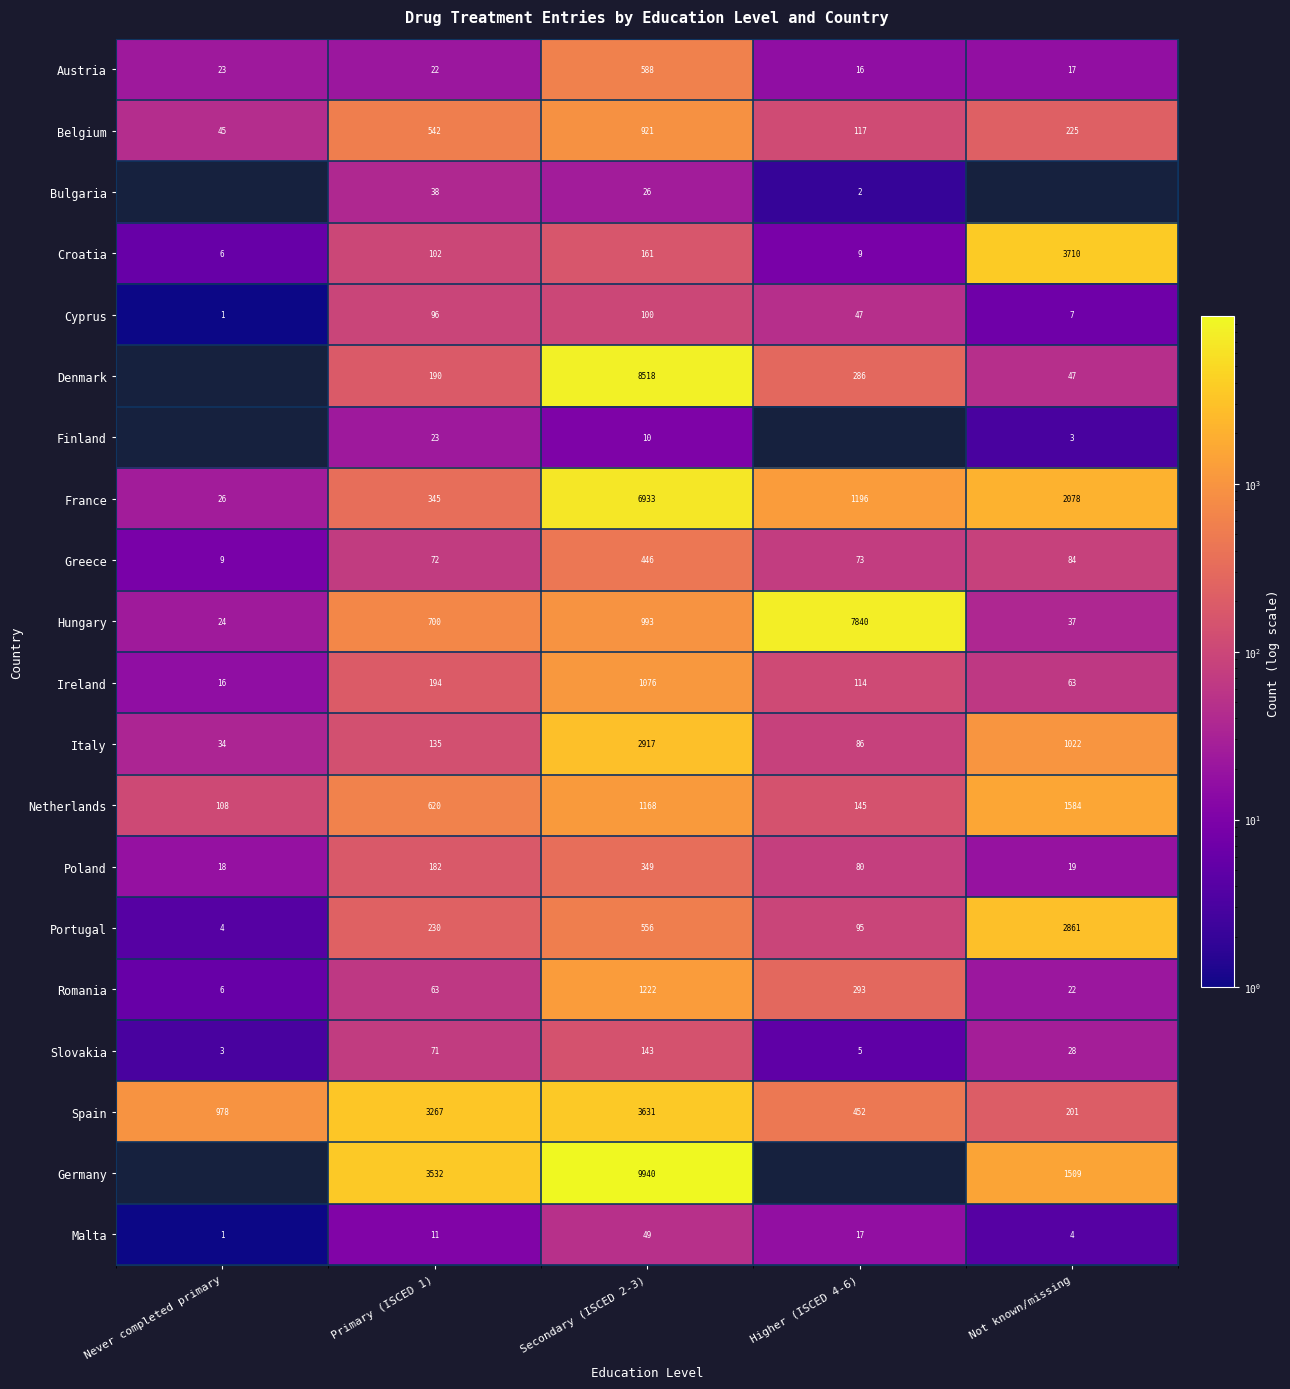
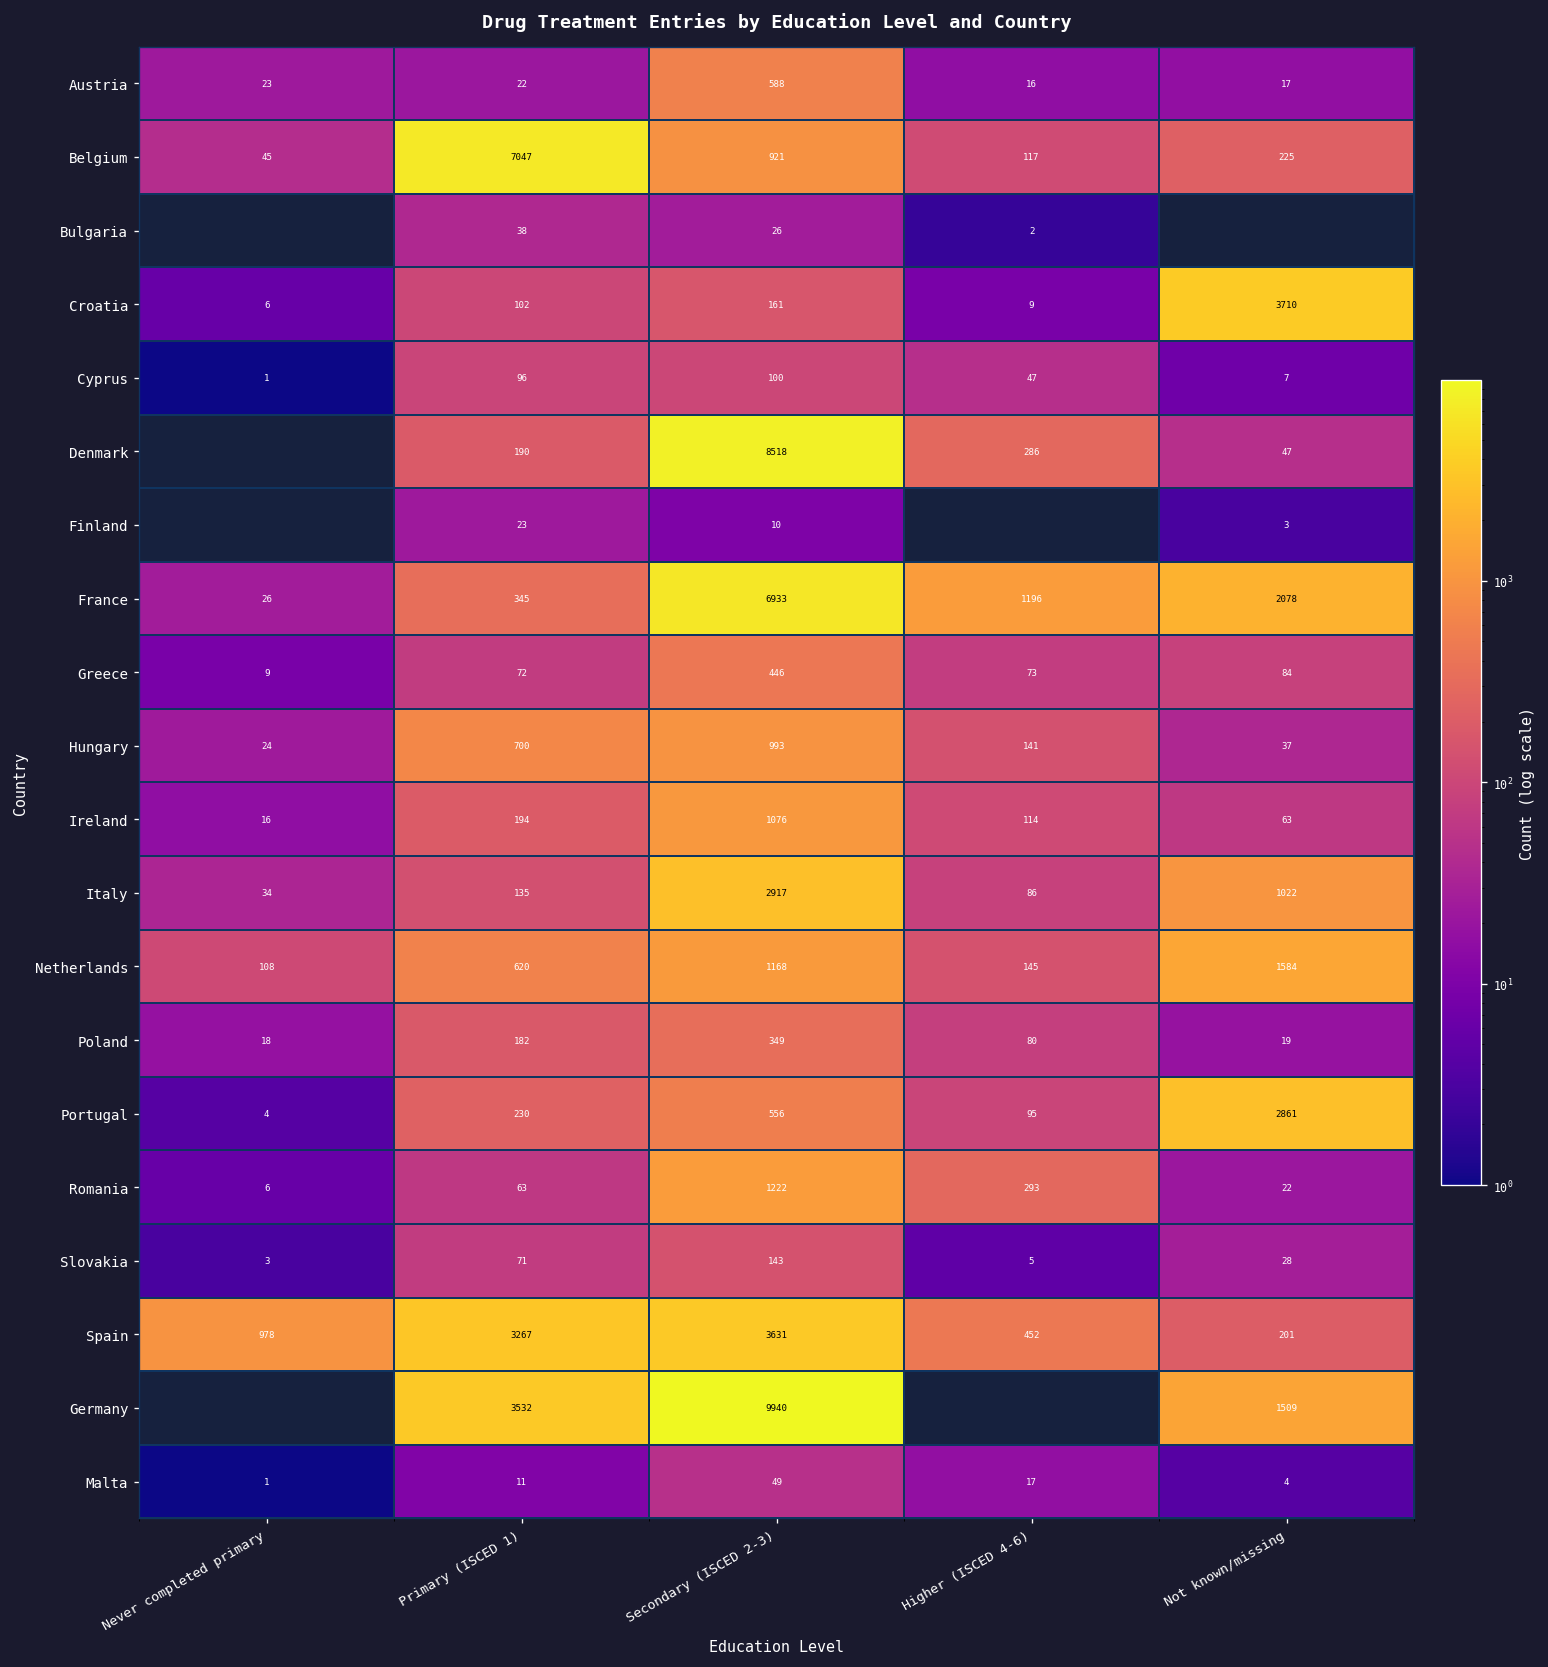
Belgium, Primary (ISCED 1): 542 -> 7047
Hungary, Higher (ISCED 4-6): 7840 -> 141
